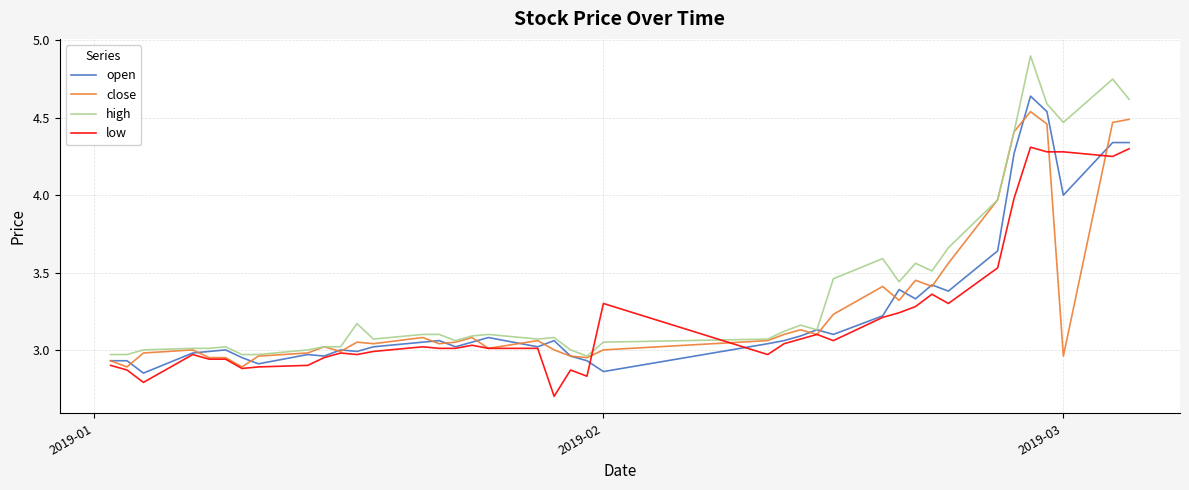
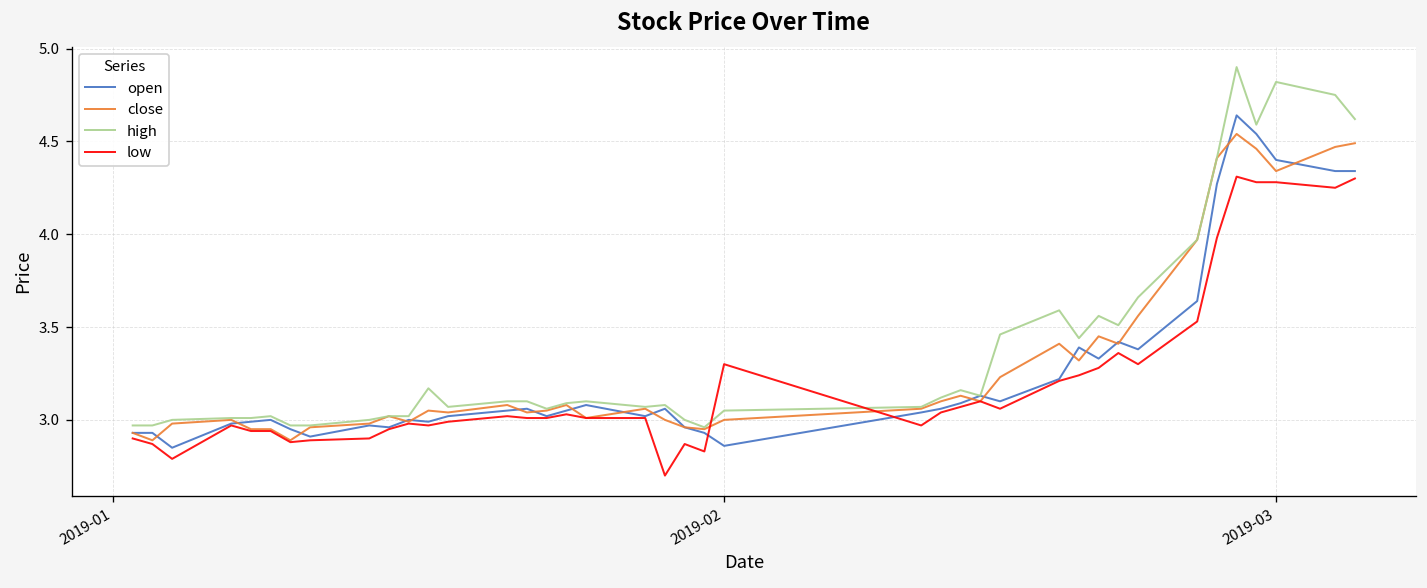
open, 2019-03: 4.0 -> 4.4
close, 2019-03: 2.96 -> 4.34
high, 2019-03: 4.47 -> 4.82
